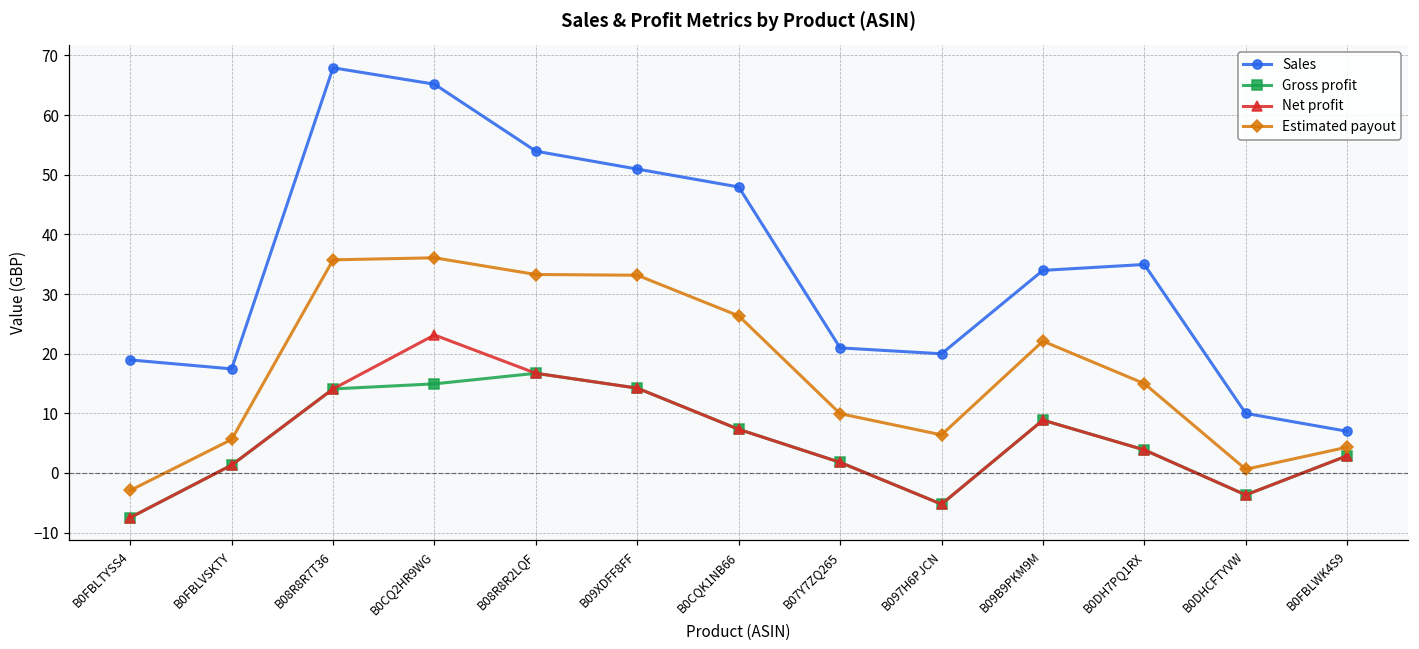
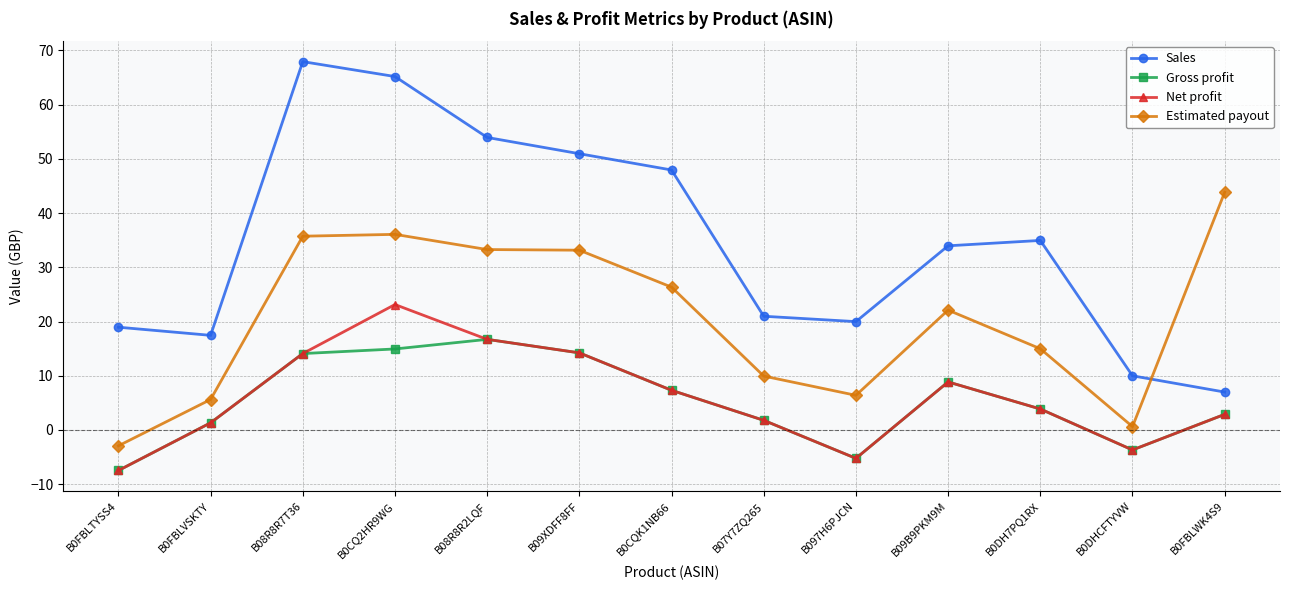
Estimated payout, B0FBLWK4S9: 4 -> 44
